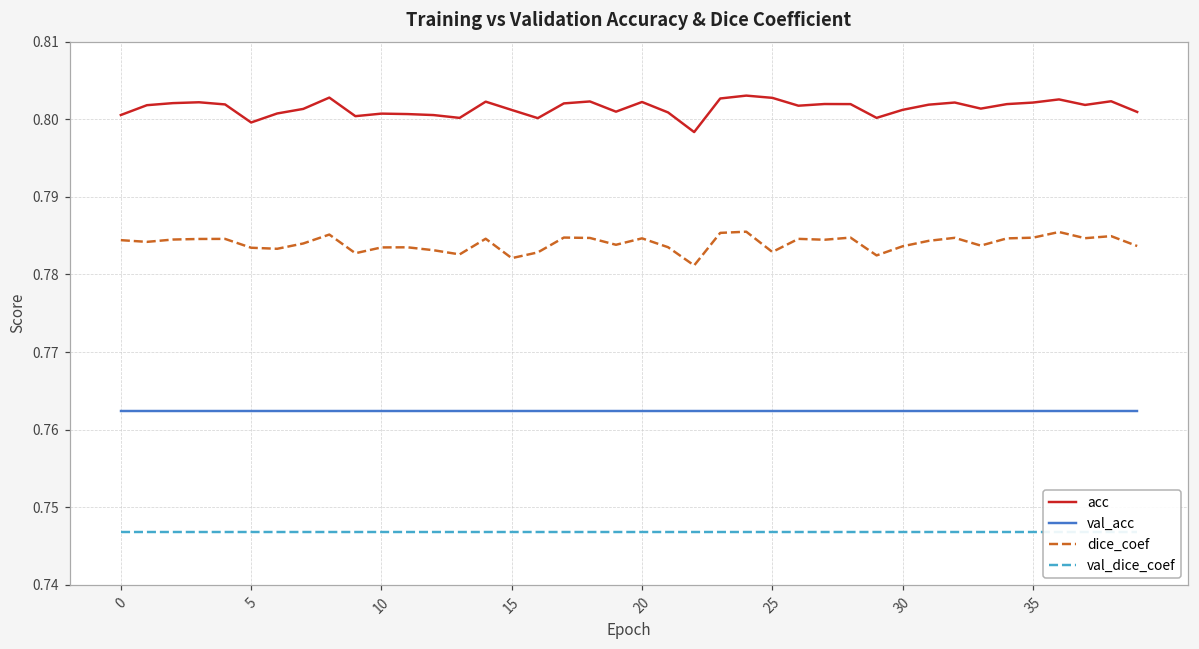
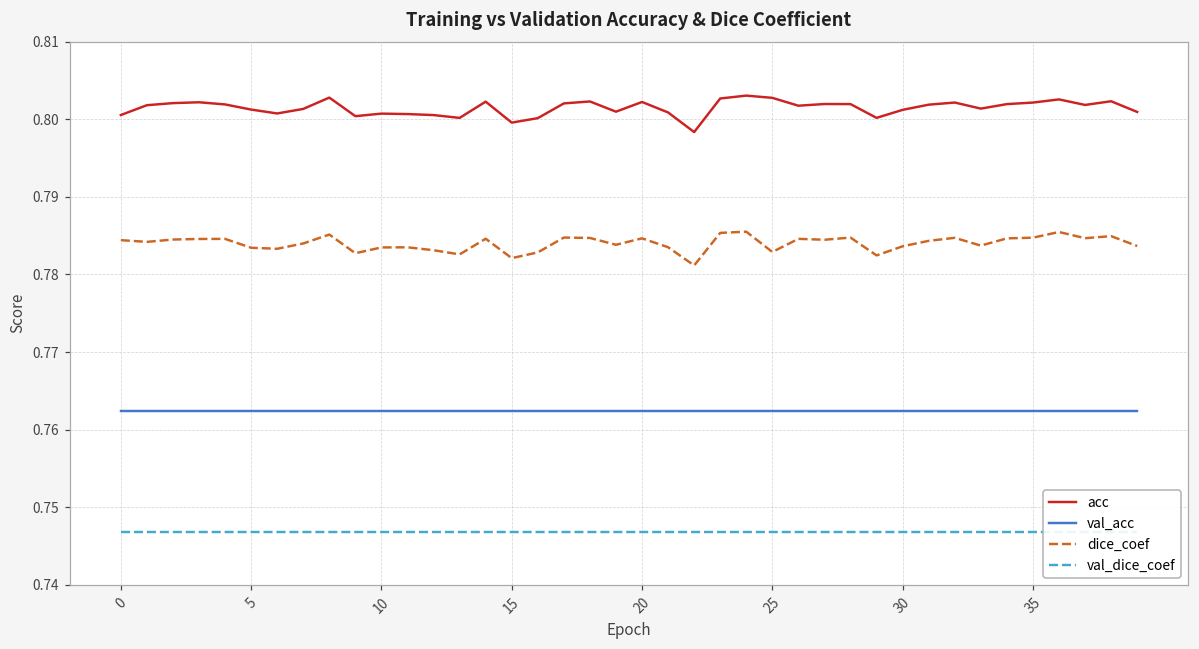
acc, 5: 0.800 -> 0.801
acc, 15: 0.801 -> 0.800
